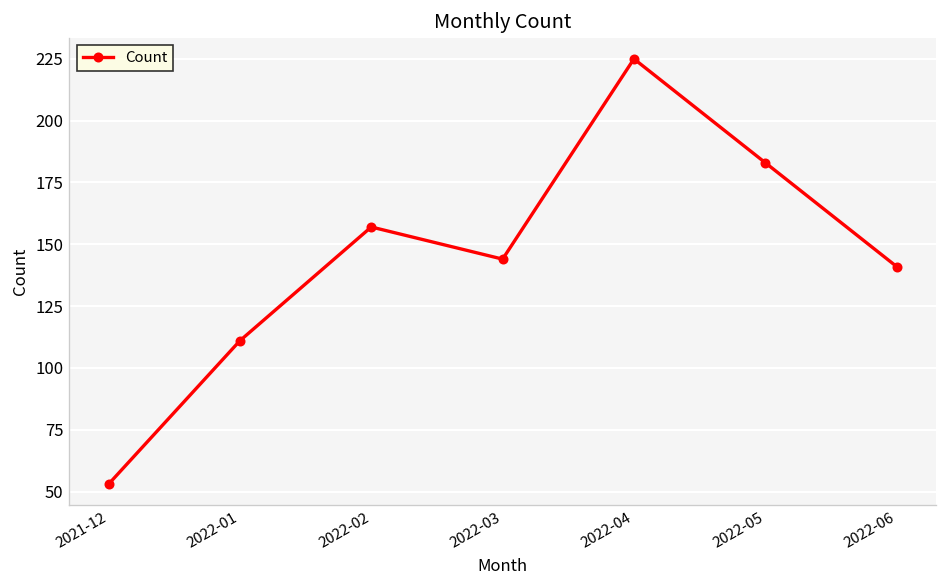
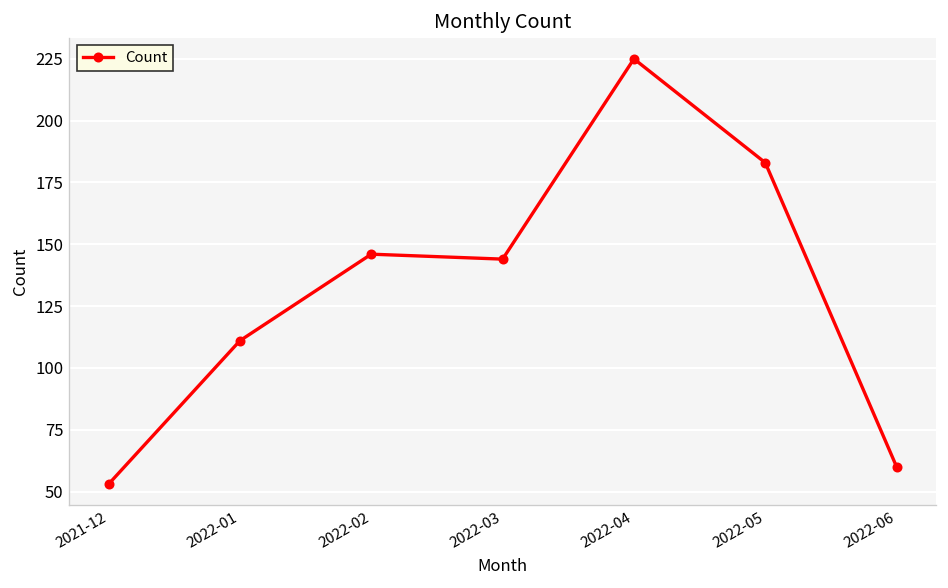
2022-02: 157 -> 146
2022-06: 141 -> 60
